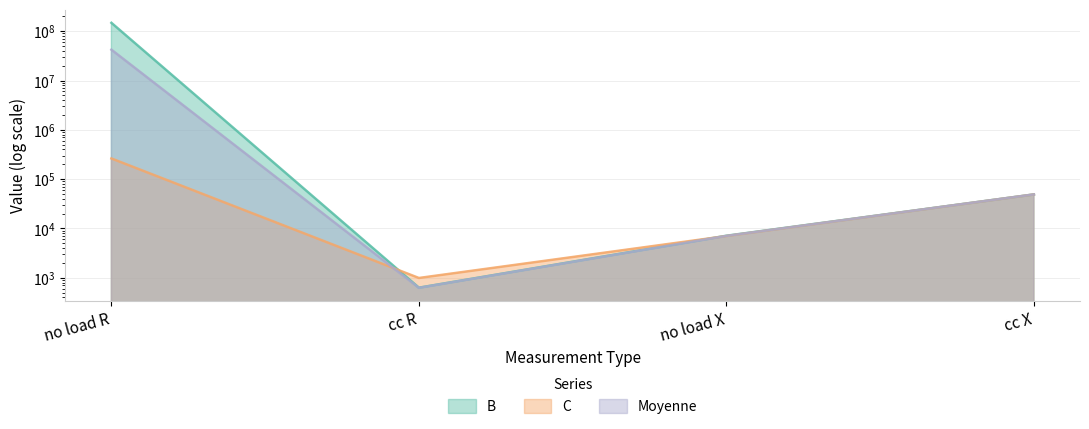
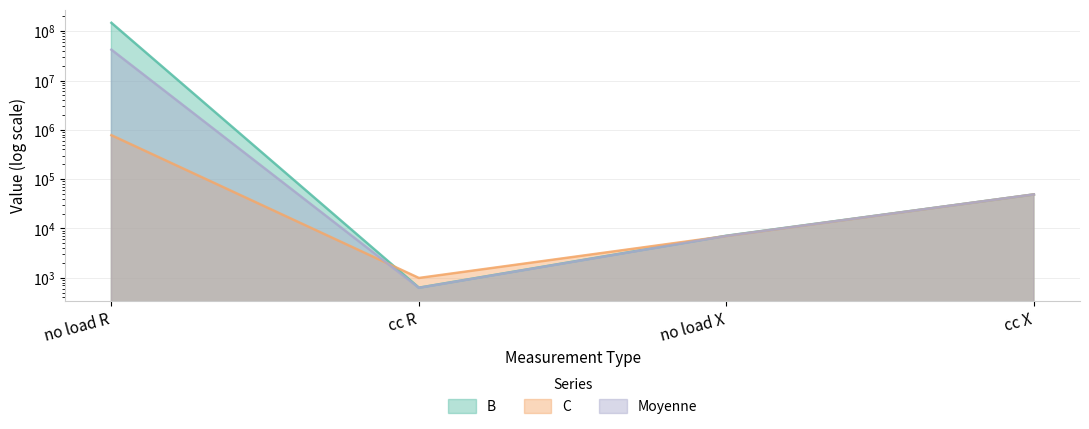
C, no load R: 300000 -> 800000
